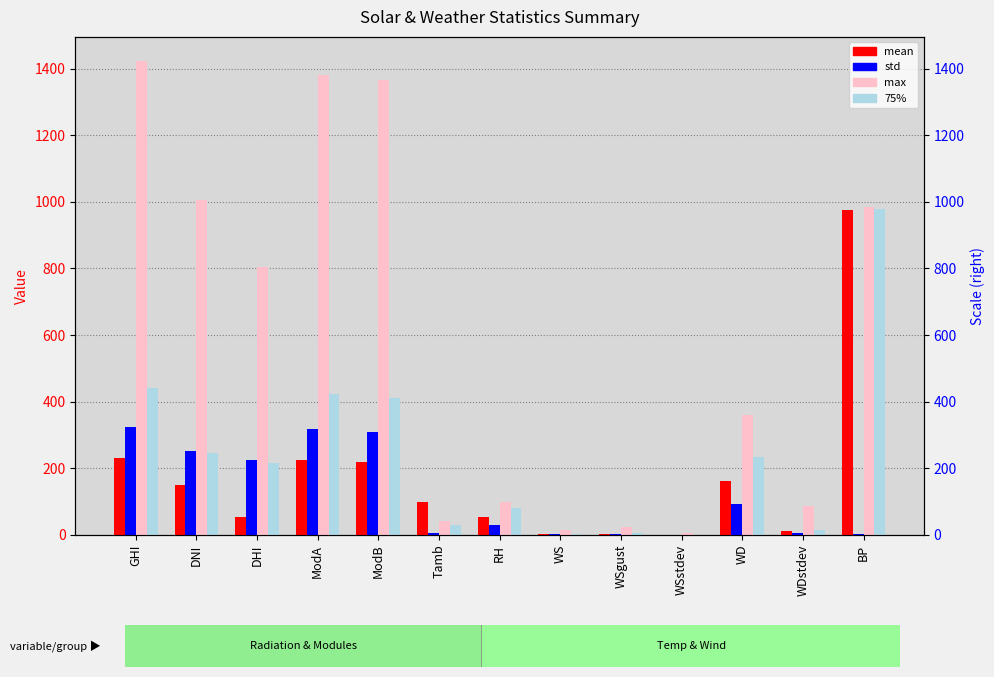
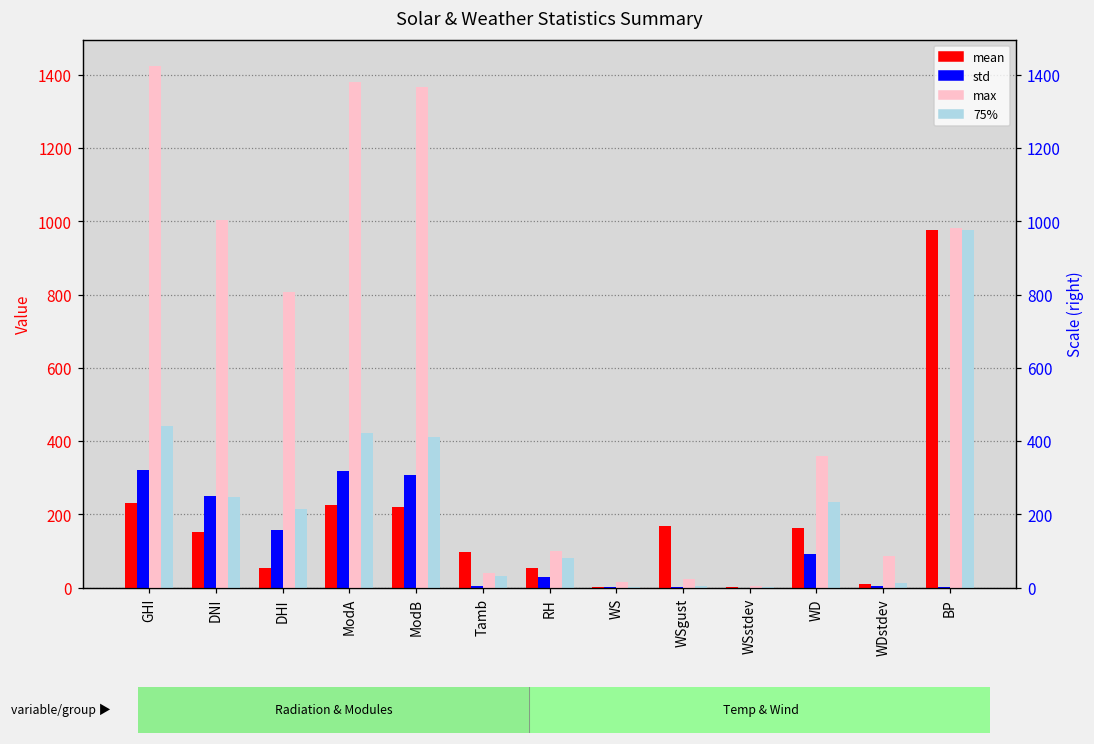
std, DHI: 230 -> 160
mean, WSgust: 0 -> 170
